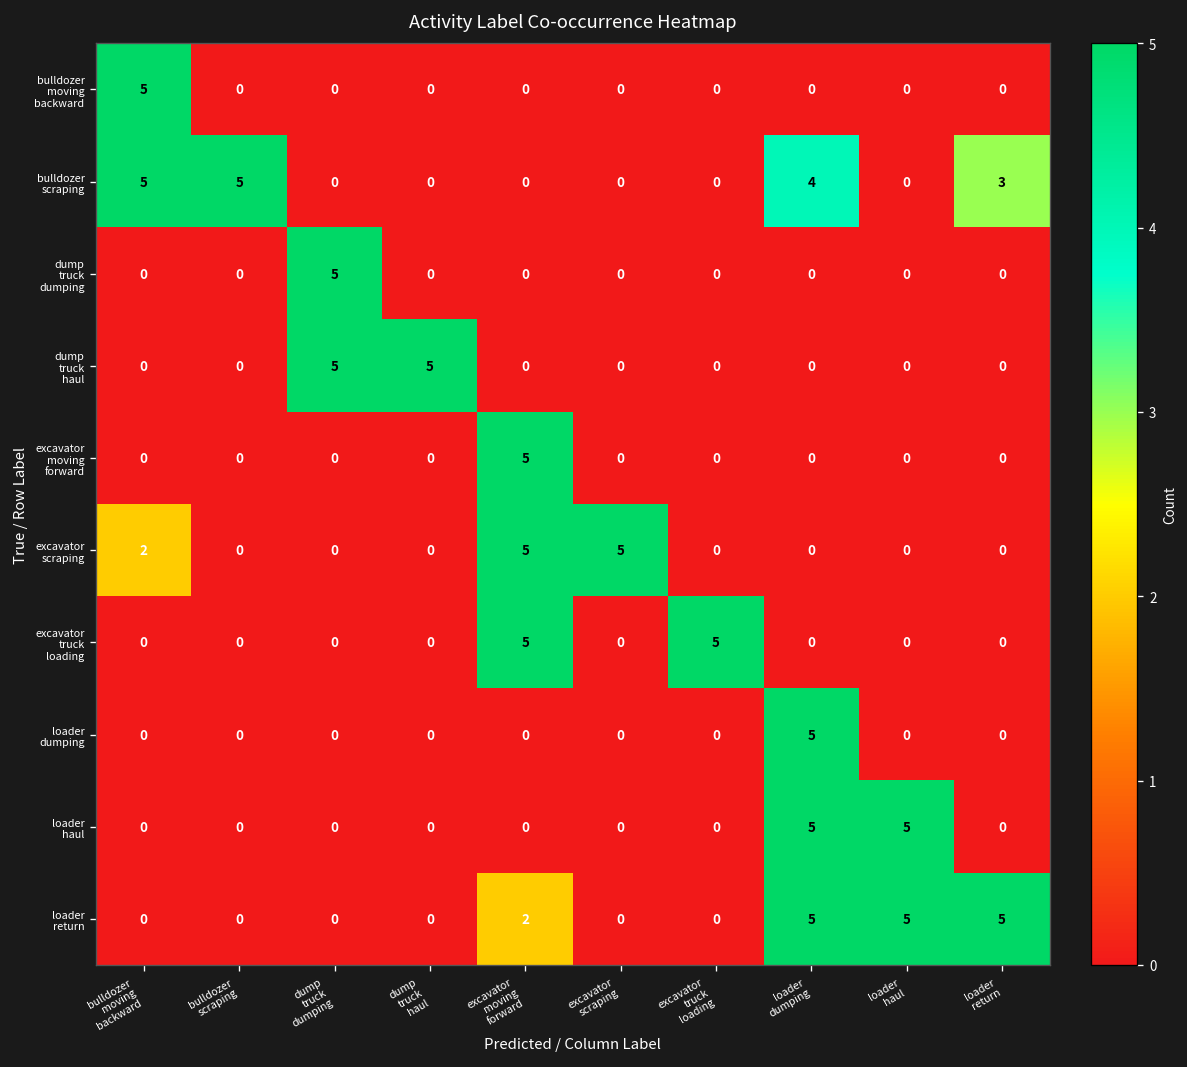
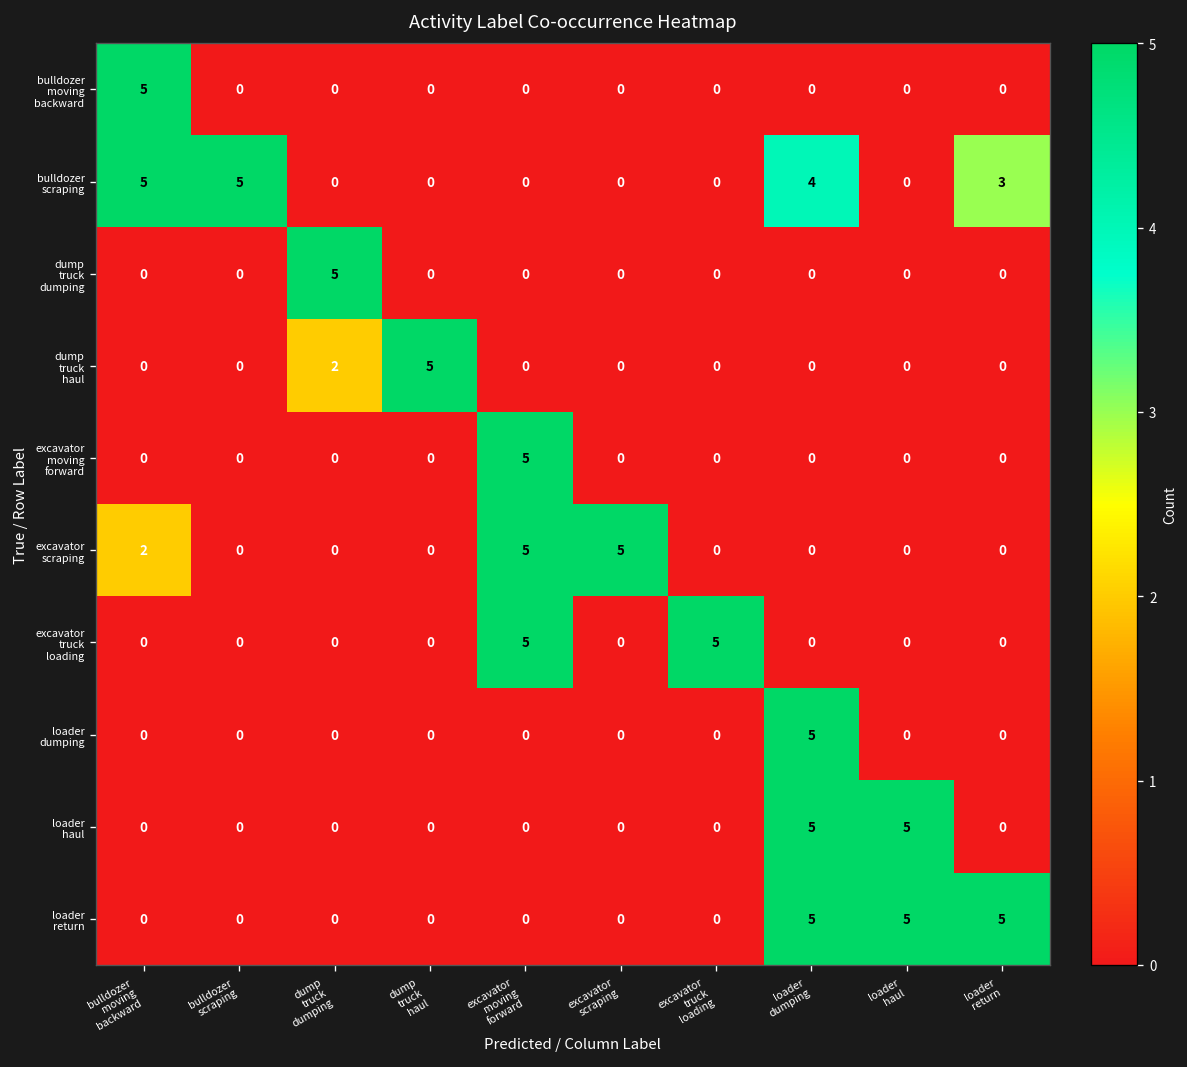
dump truck haul, dump truck dumping: 5 -> 2
loader return, excavator moving forward: 2 -> 0
